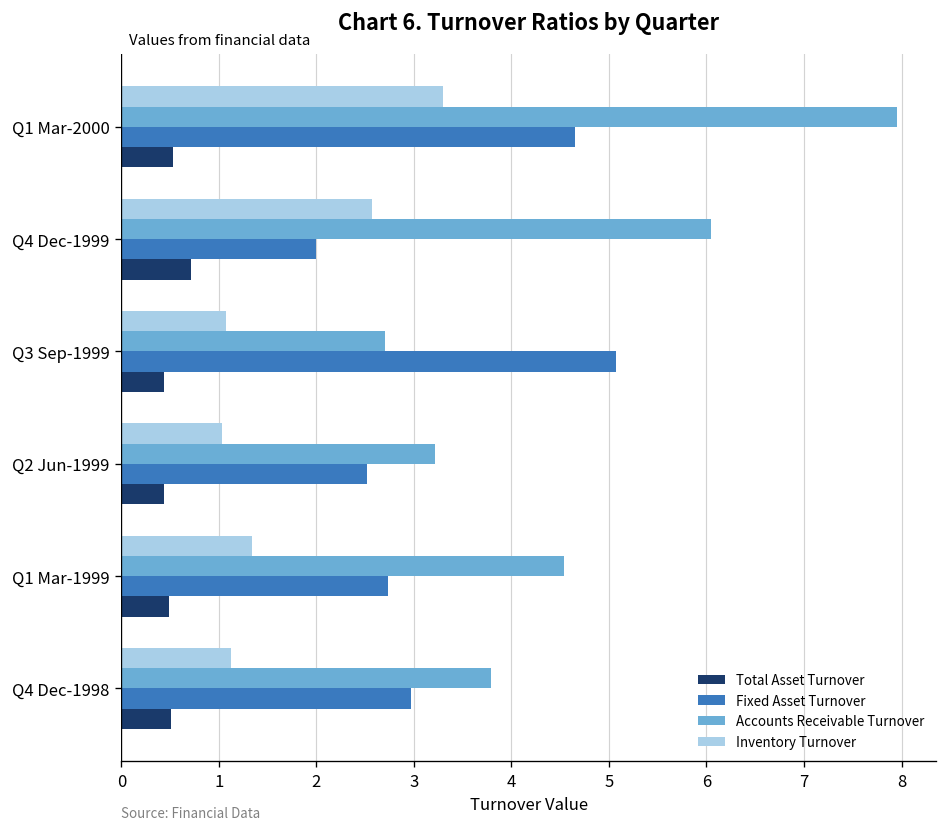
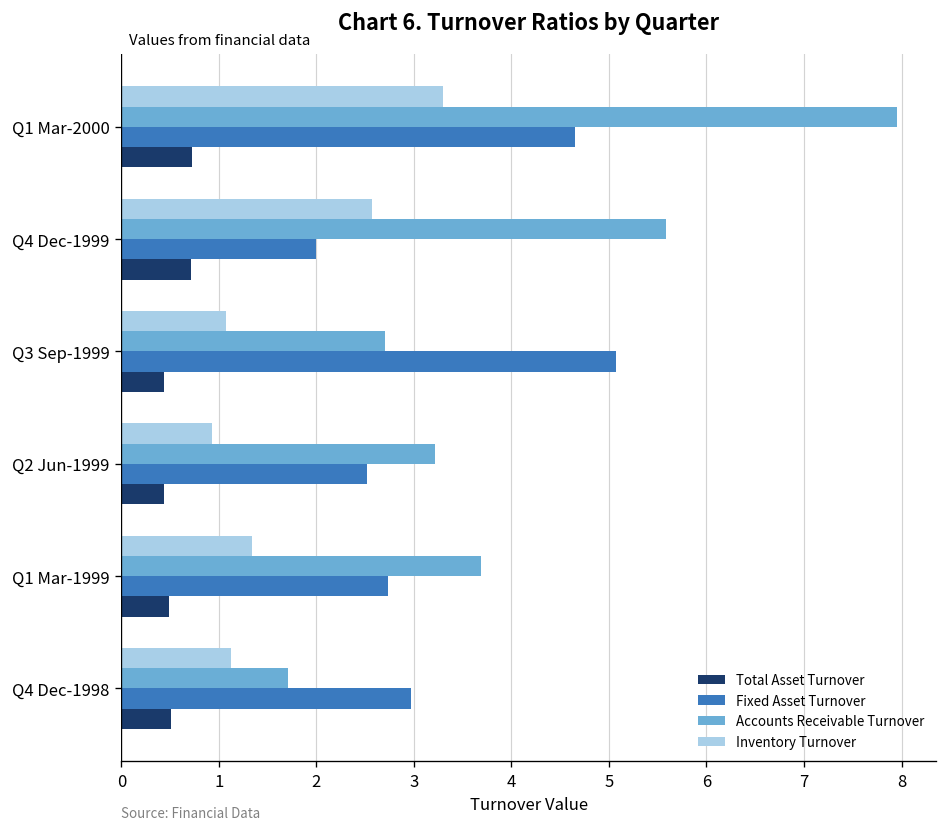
Total Asset Turnover, Q1 Mar-2000: 0.5 -> 0.7
Accounts Receivable Turnover, Q4 Dec-1999: 6.0 -> 5.6
Inventory Turnover, Q2 Jun-1999: 1.0 -> 0.9
Accounts Receivable Turnover, Q1 Mar-1999: 4.5 -> 3.7
Accounts Receivable Turnover, Q4 Dec-1998: 3.8 -> 1.7
